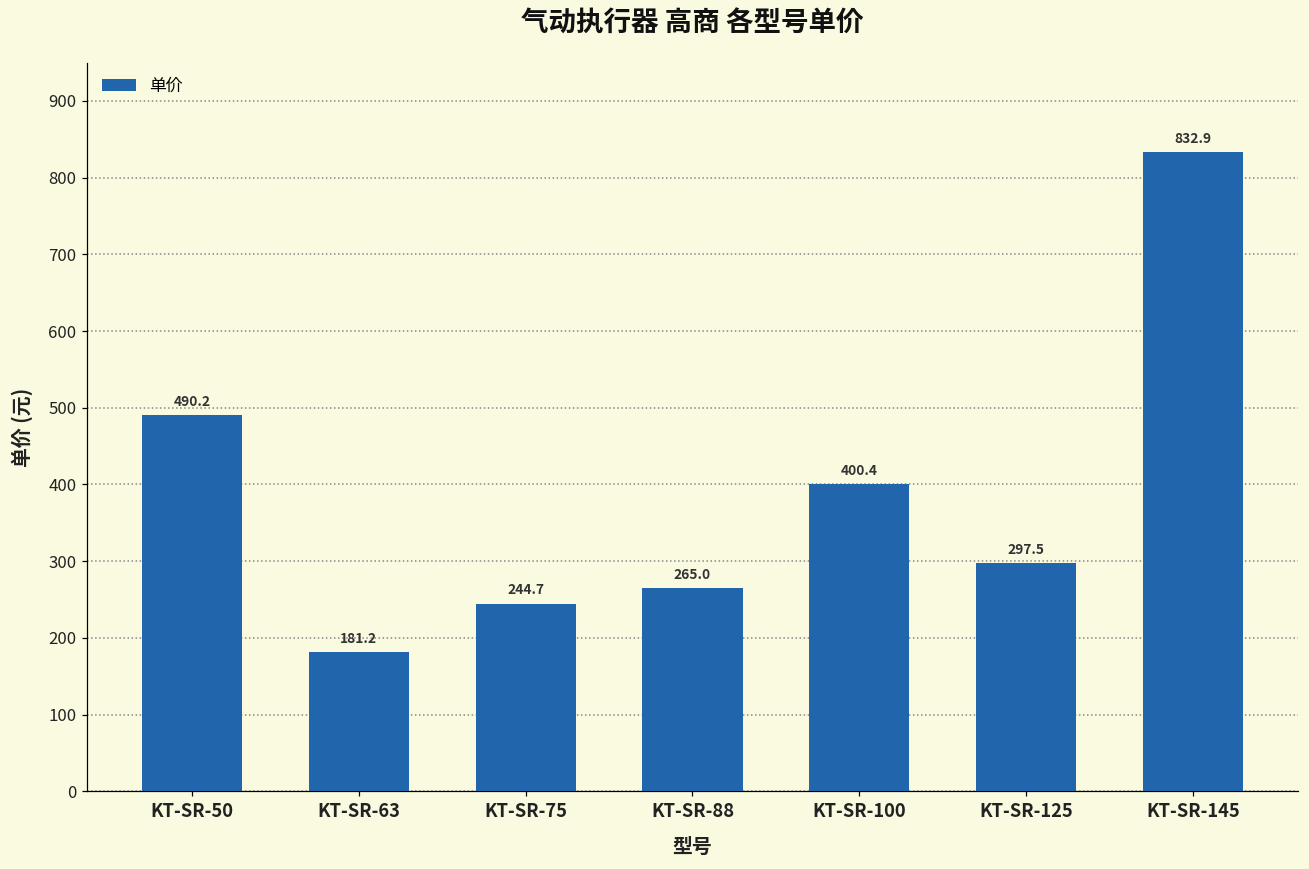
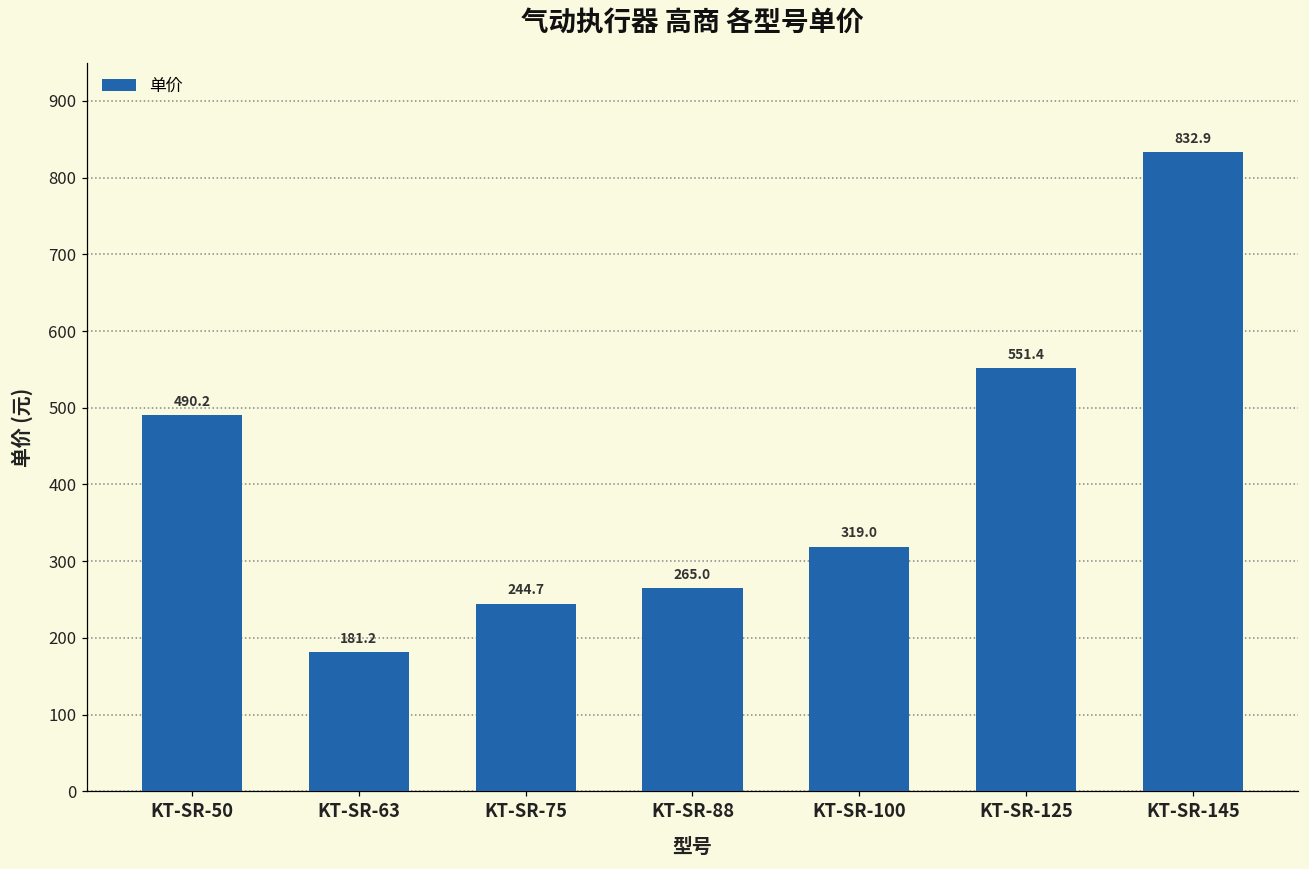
KT-SR-100: 400.4 -> 319.0
KT-SR-125: 297.5 -> 551.4
